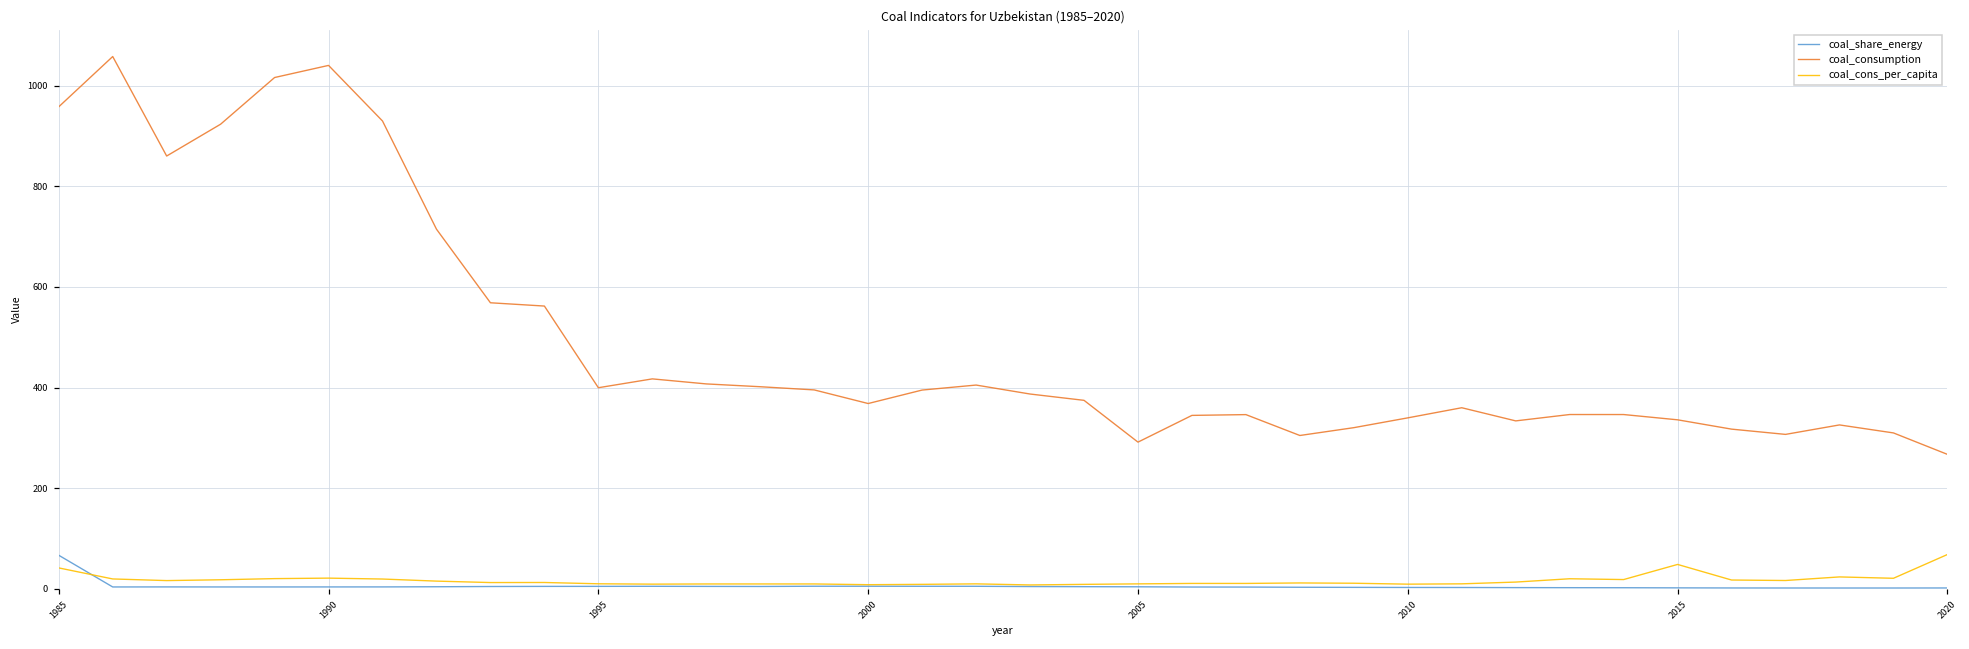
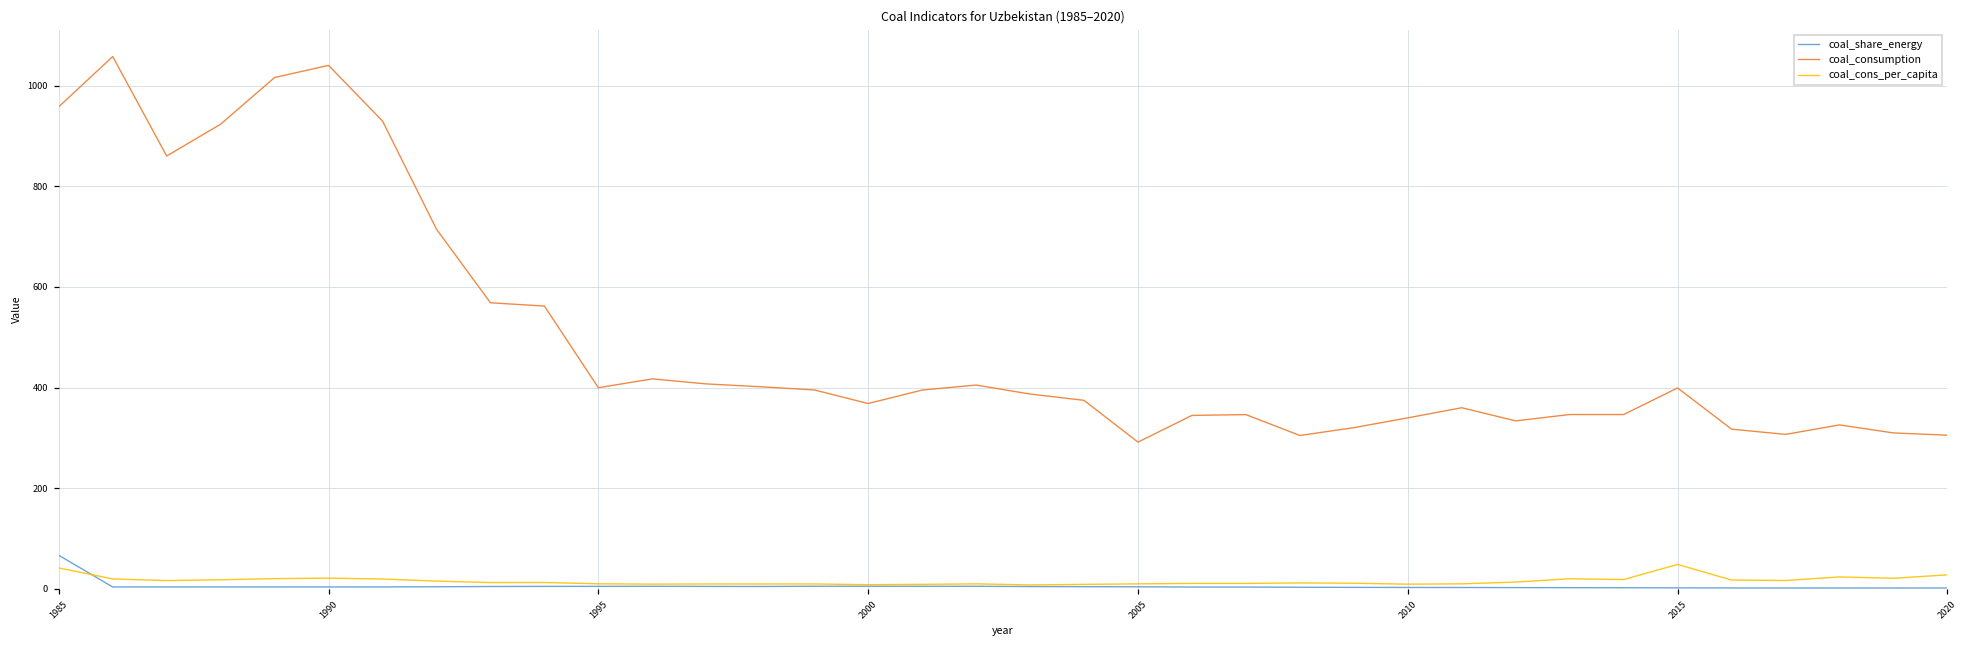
coal_consumption, 2015: 340 -> 400
coal_consumption, 2020: 270 -> 310
coal_cons_per_capita, 2020: 70 -> 30
